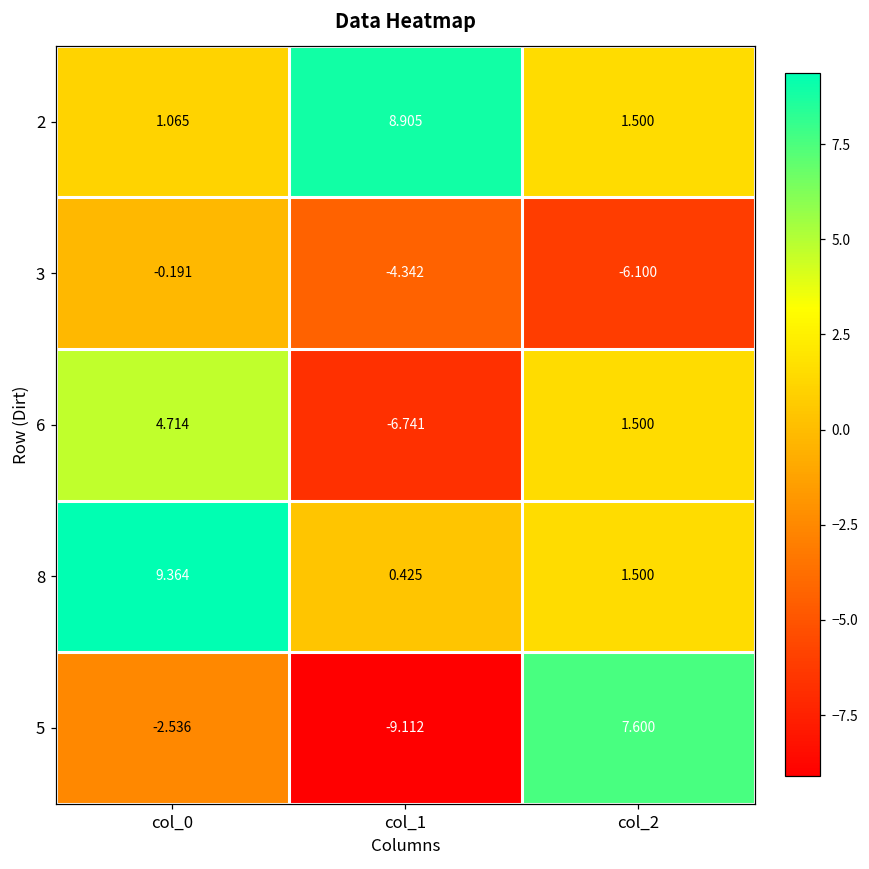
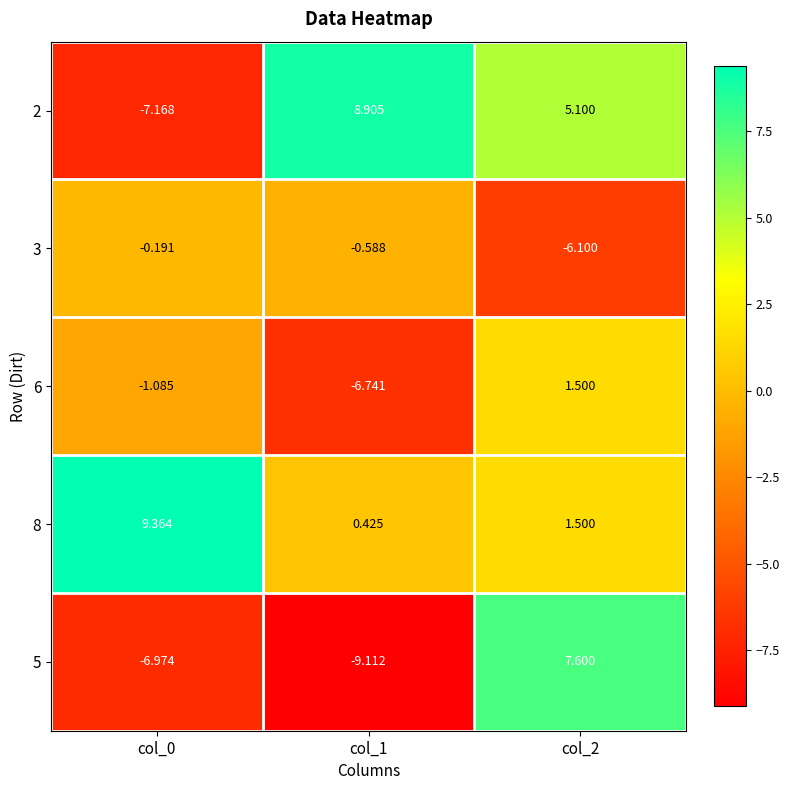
2, col_0: 1.065 -> -7.168
2, col_2: 1.500 -> 5.100
3, col_1: -4.342 -> -0.588
6, col_0: 4.714 -> -1.085
5, col_0: -2.536 -> -6.974
